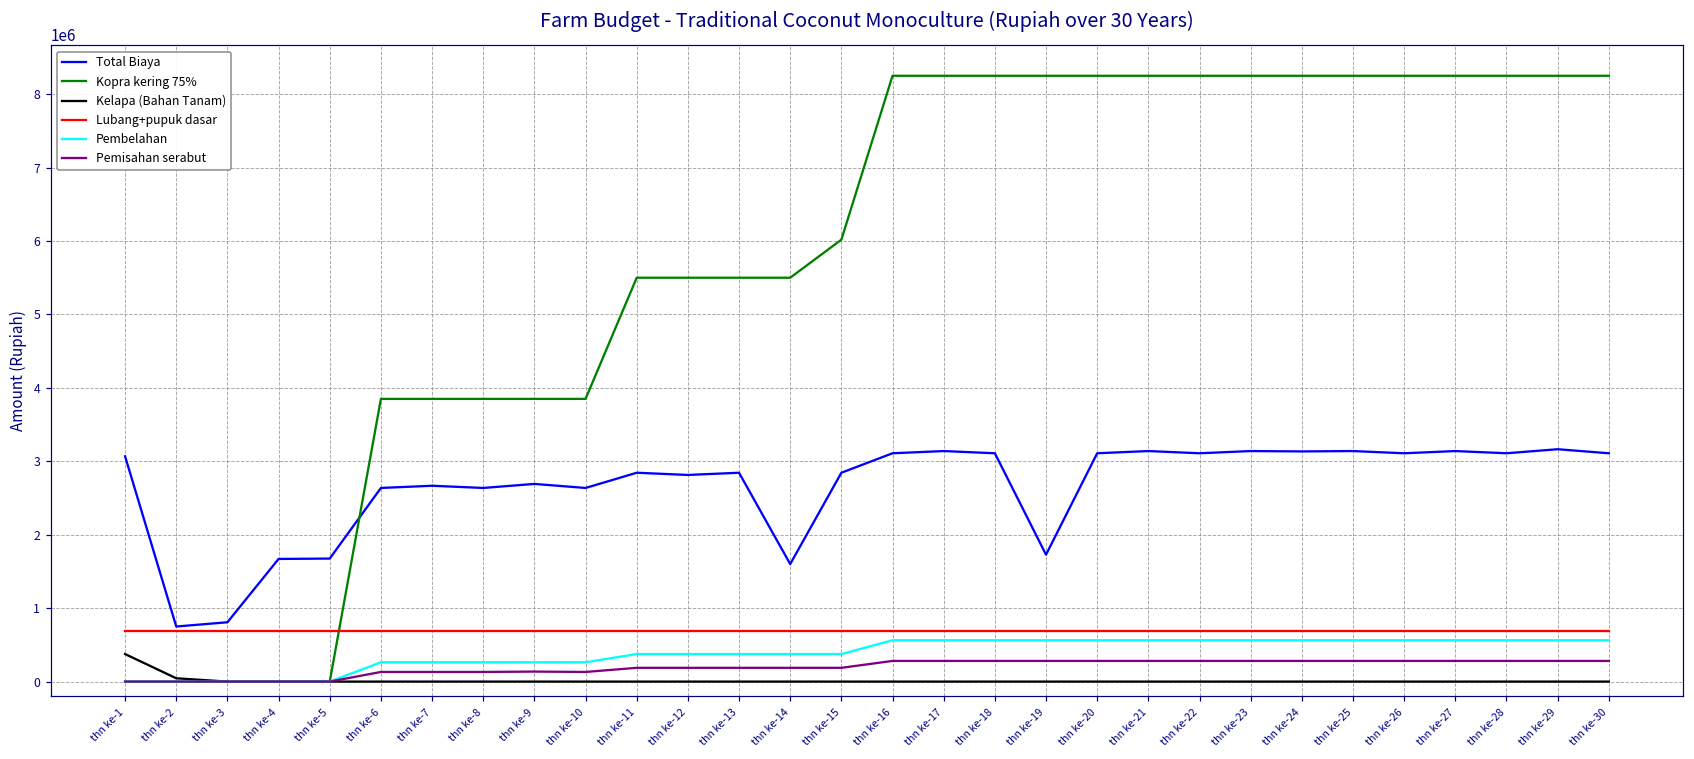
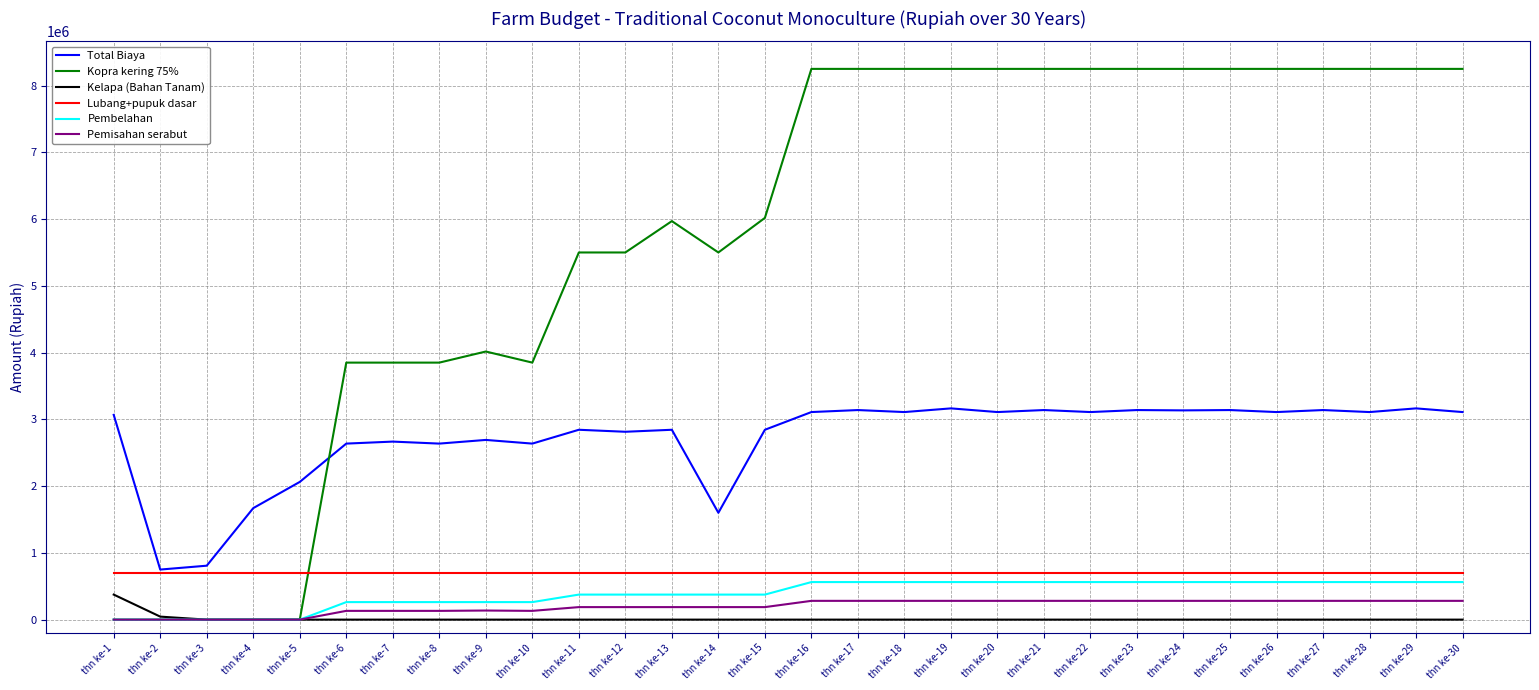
Total Biaya, thn ke-5: 1700000 -> 2100000
Kopra kering 75%, thn ke-9: 3900000 -> 4000000
Kopra kering 75%, thn ke-13: 5500000 -> 6000000
Total Biaya, thn ke-19: 1700000 -> 3200000
